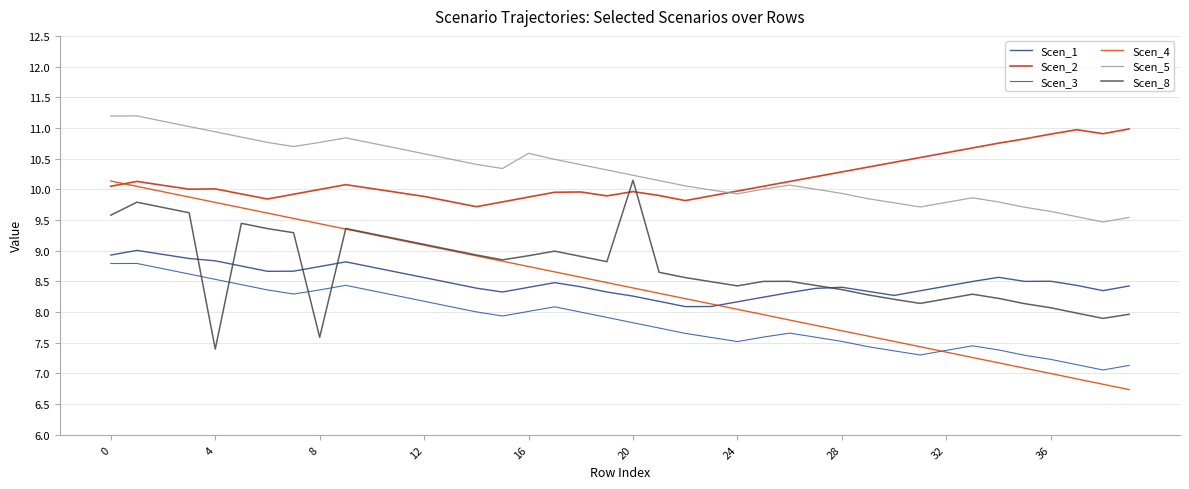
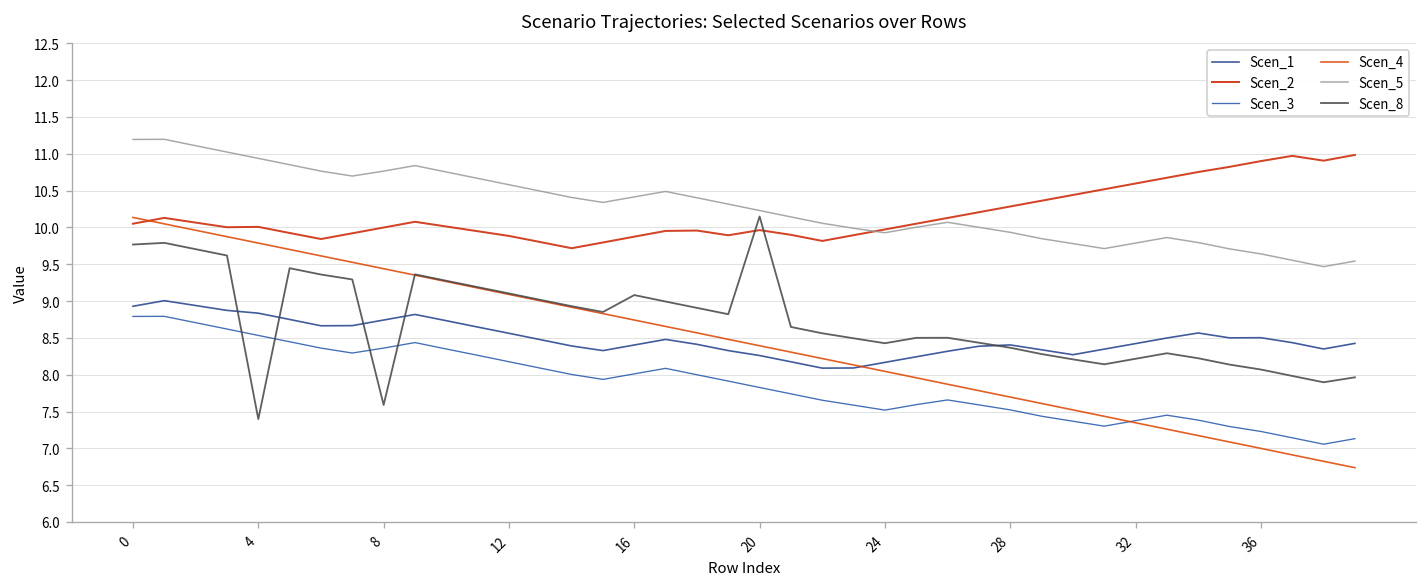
Scen_8, 0: 9.6 -> 9.8
Scen_5, 16: 10.6 -> 10.4
Scen_8, 16: 8.9 -> 9.1
